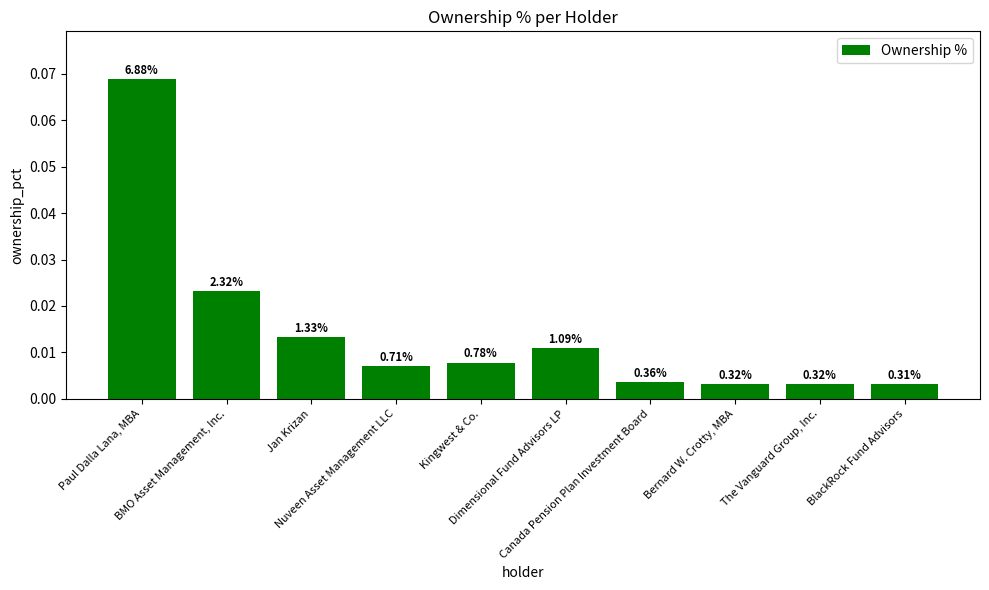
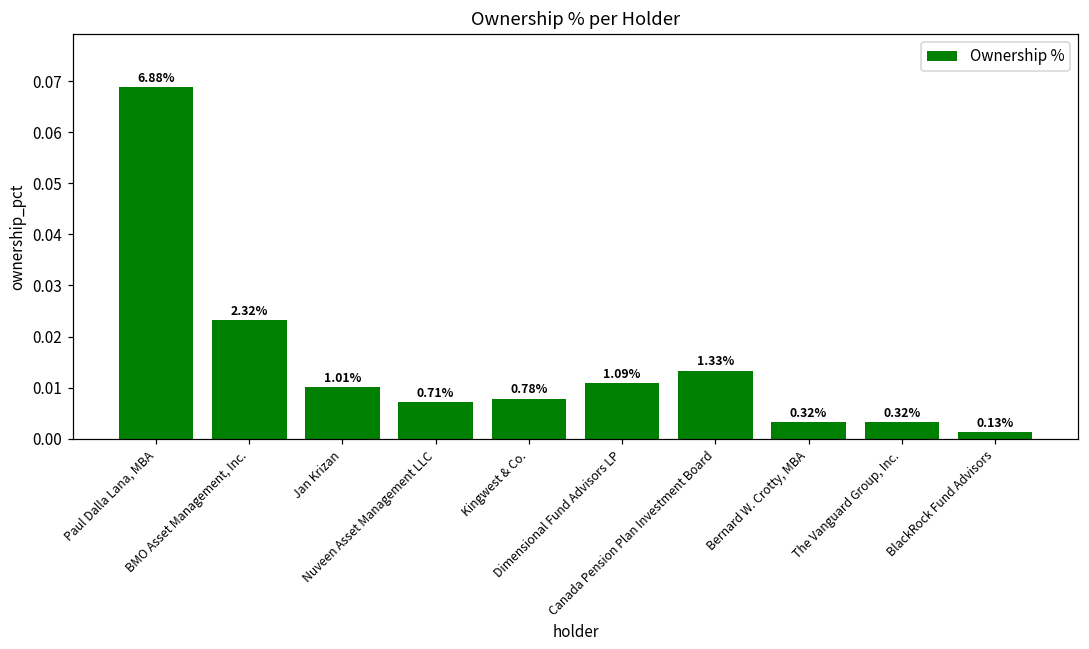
Jan Krizan: 1.33% -> 1.01%
Canada Pension Plan Investment Board: 0.36% -> 1.33%
BlackRock Fund Advisors: 0.31% -> 0.13%
